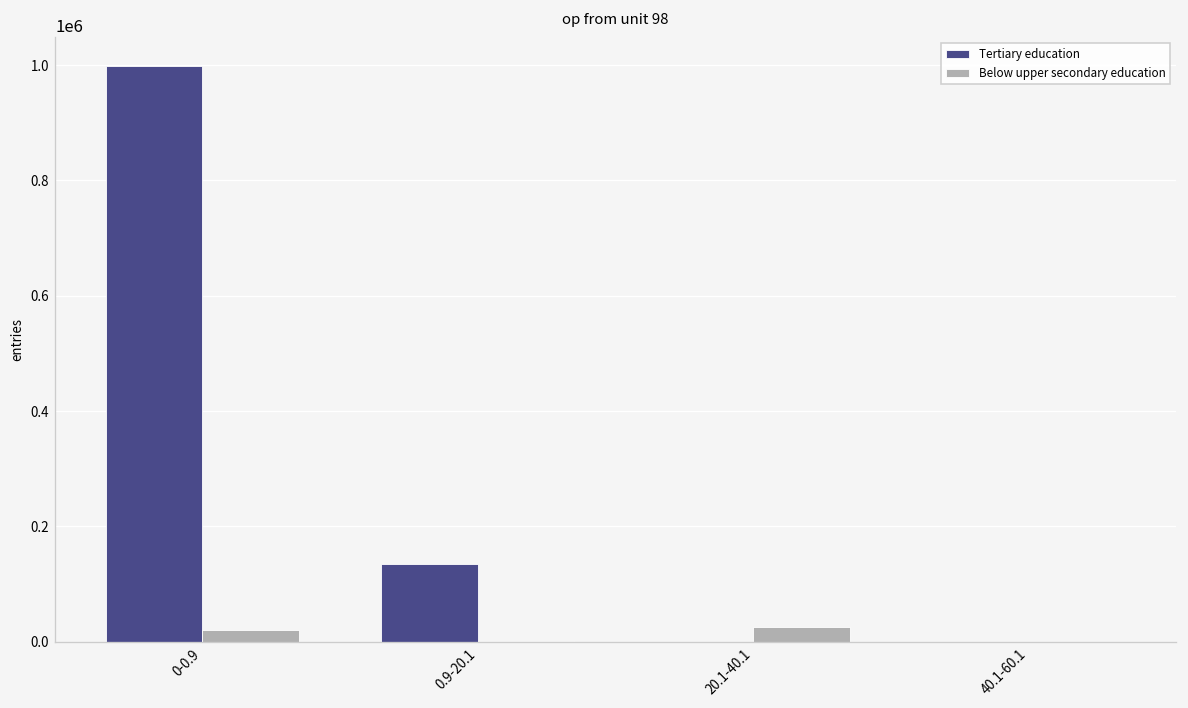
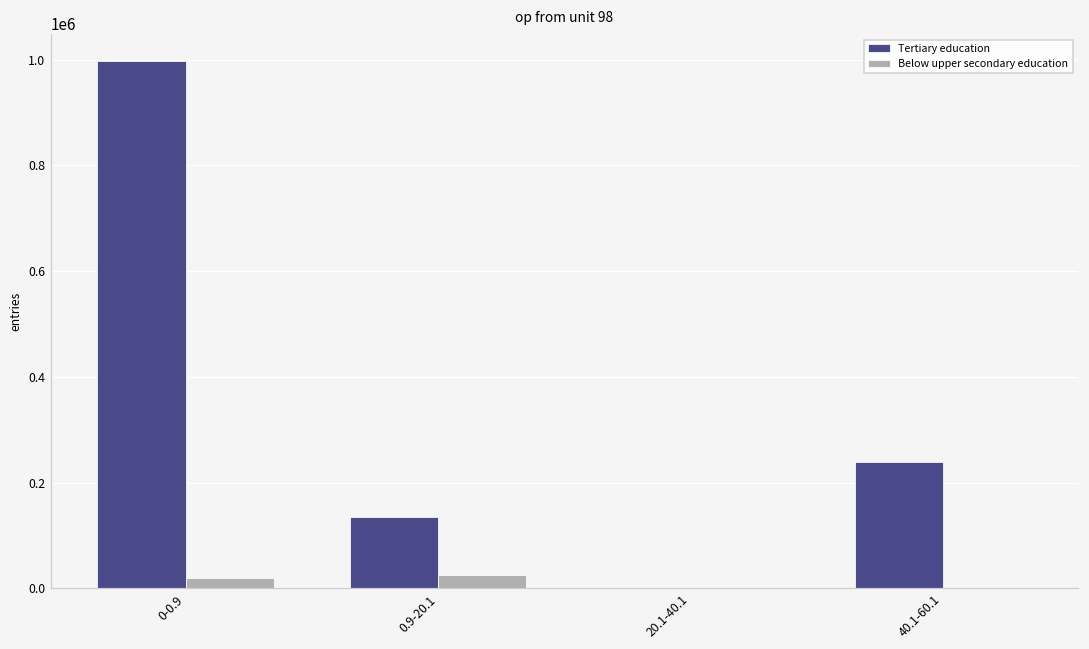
Below upper secondary education, 0.9-20.1: 0 -> 30000
Below upper secondary education, 20.1-40.1: 30000 -> 0
Tertiary education, 40.1-60.1: 0 -> 240000
